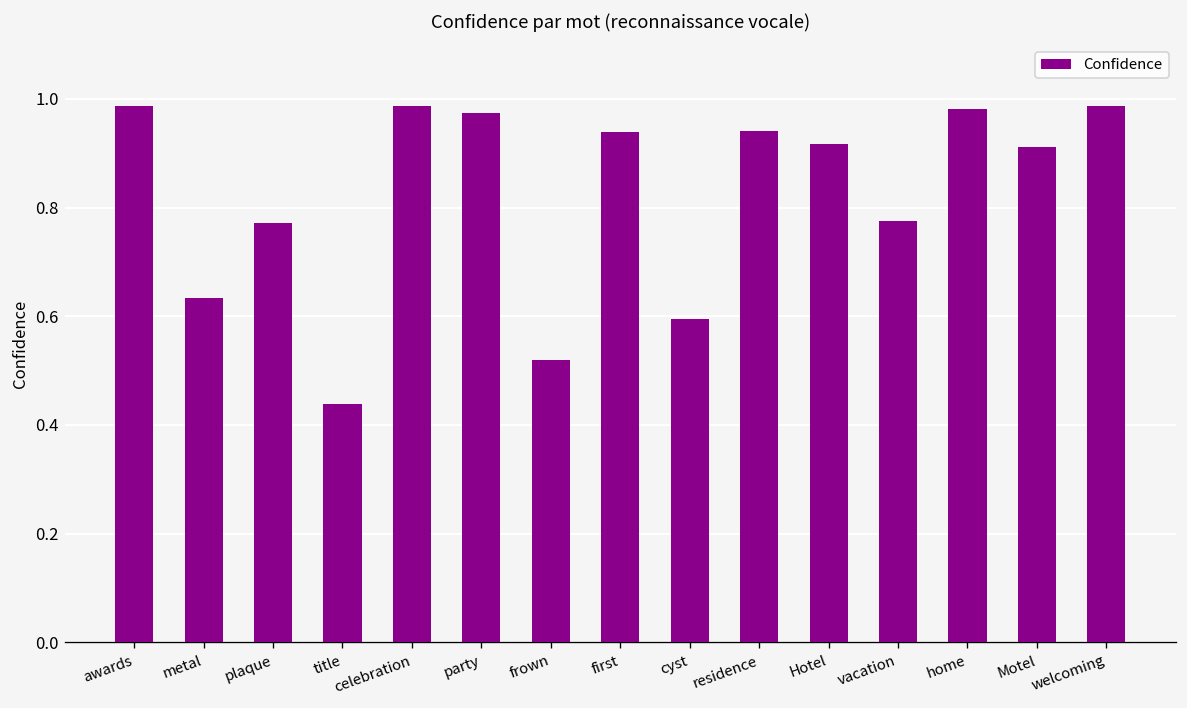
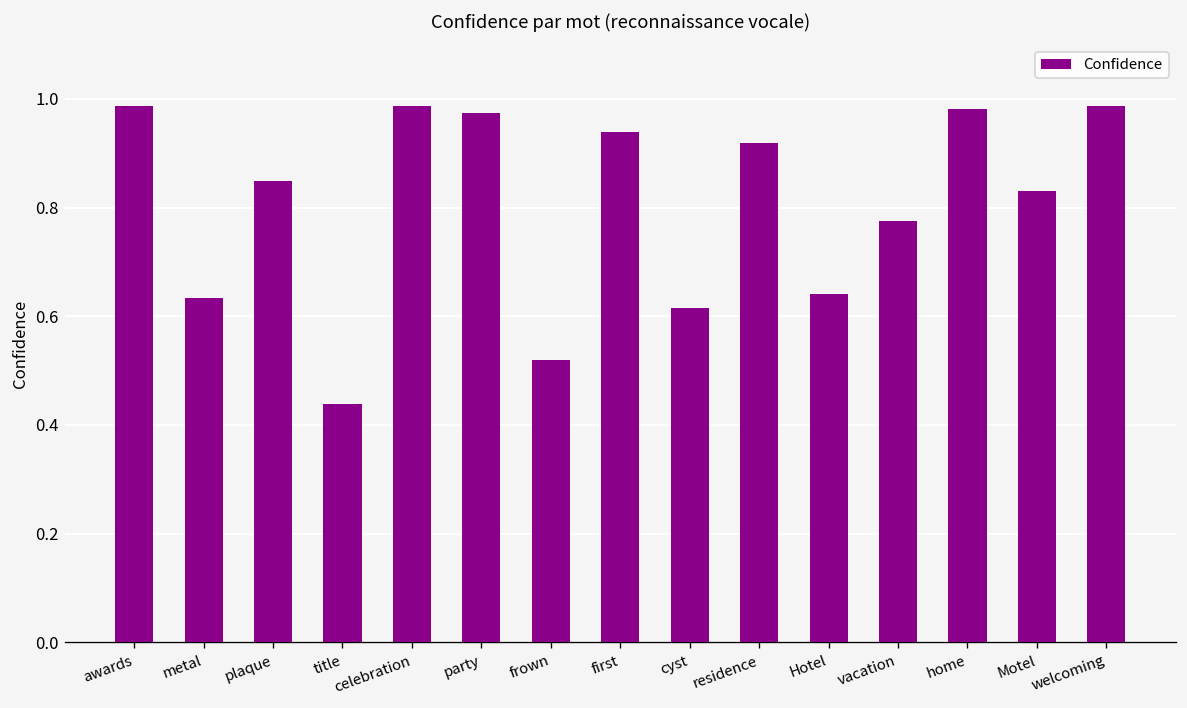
plaque: 0.77 -> 0.85
cyst: 0.59 -> 0.61
residence: 0.94 -> 0.92
Hotel: 0.92 -> 0.64
Motel: 0.91 -> 0.83
